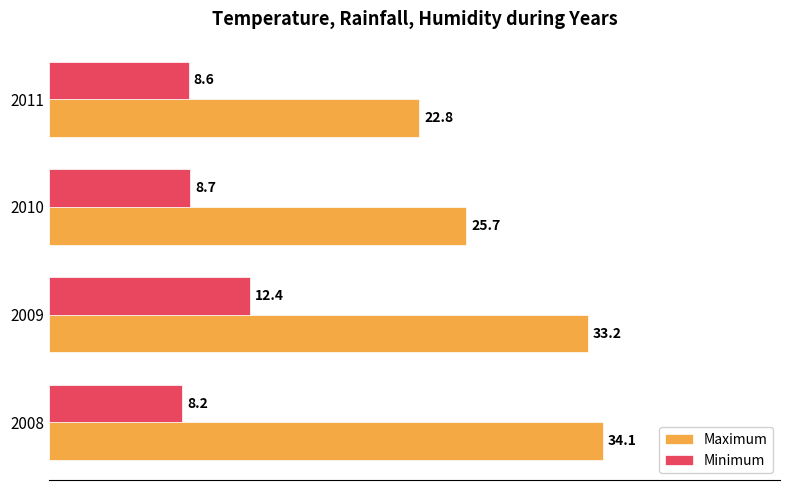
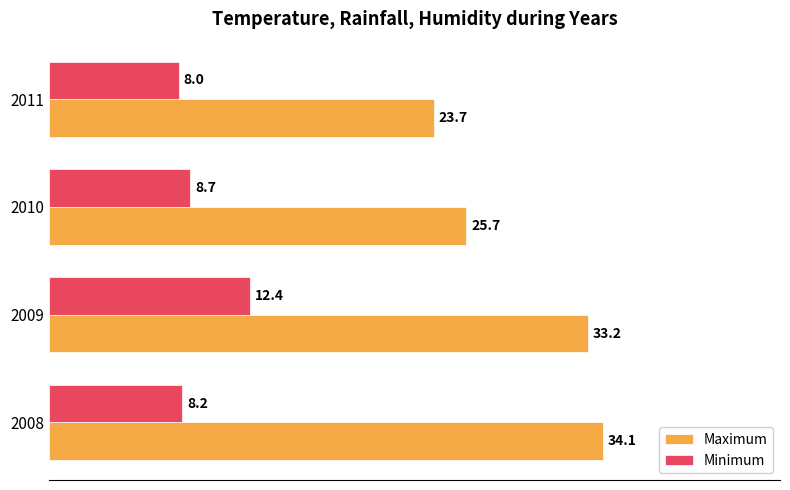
Minimum, 2011: 8.6 -> 8.0
Maximum, 2011: 22.8 -> 23.7
